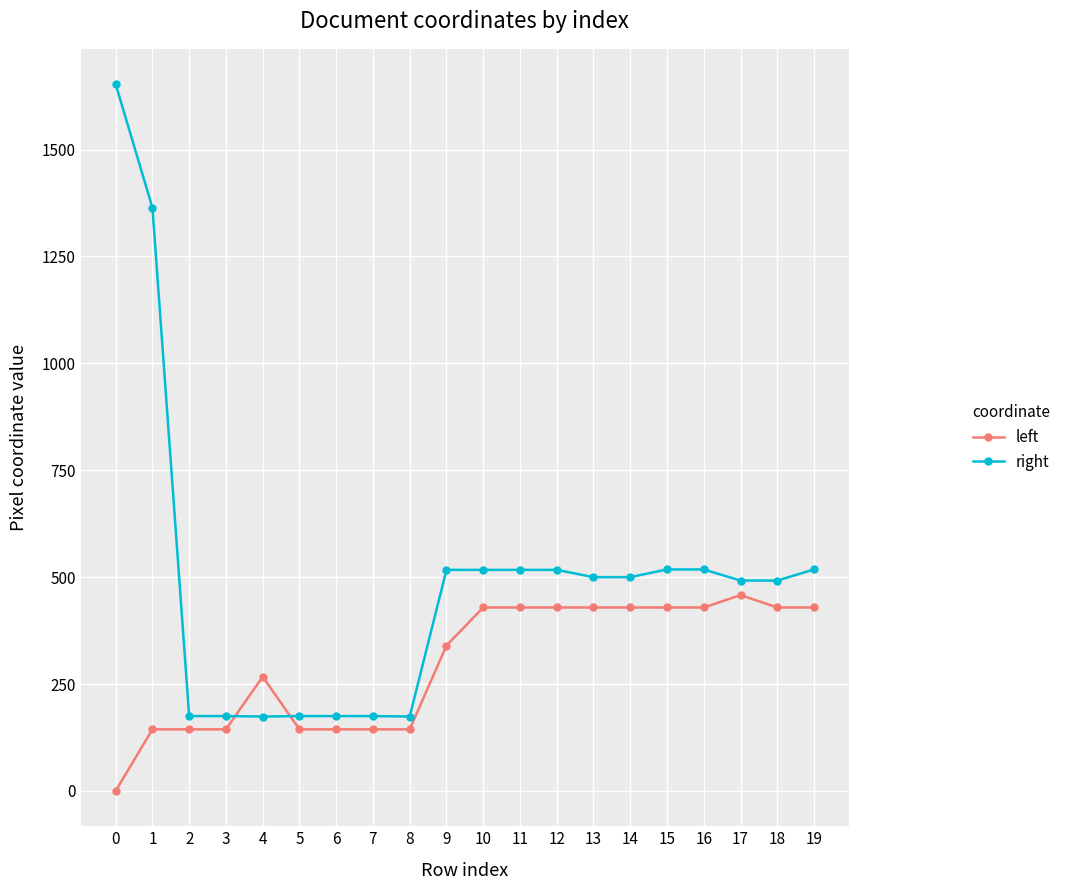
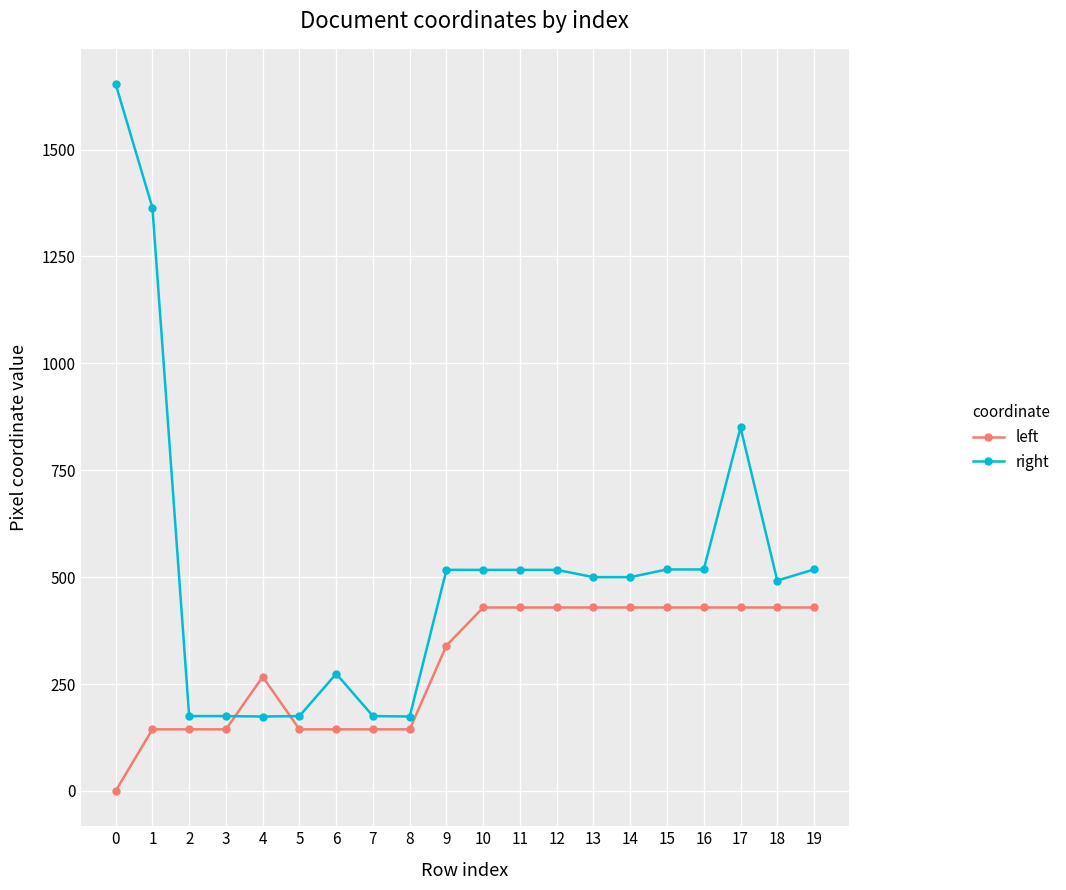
right, 6: 180 -> 270
left, 17: 460 -> 430
right, 17: 490 -> 850
